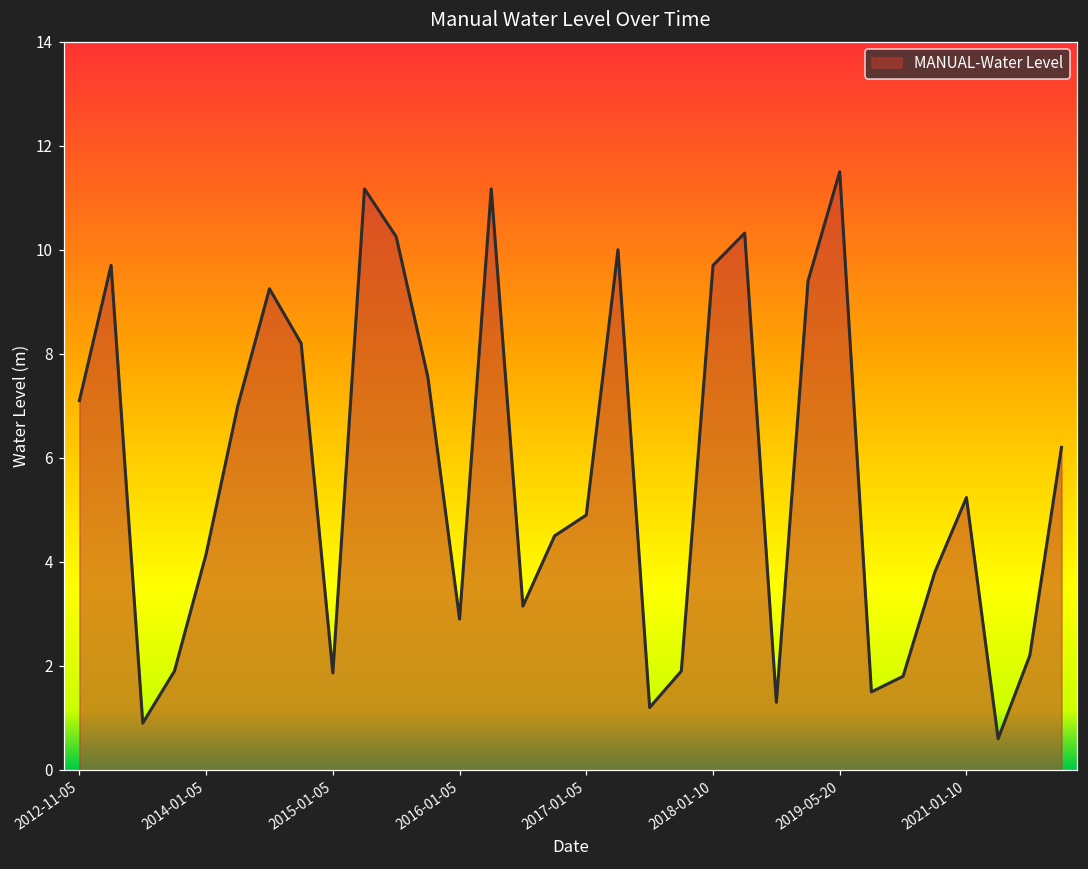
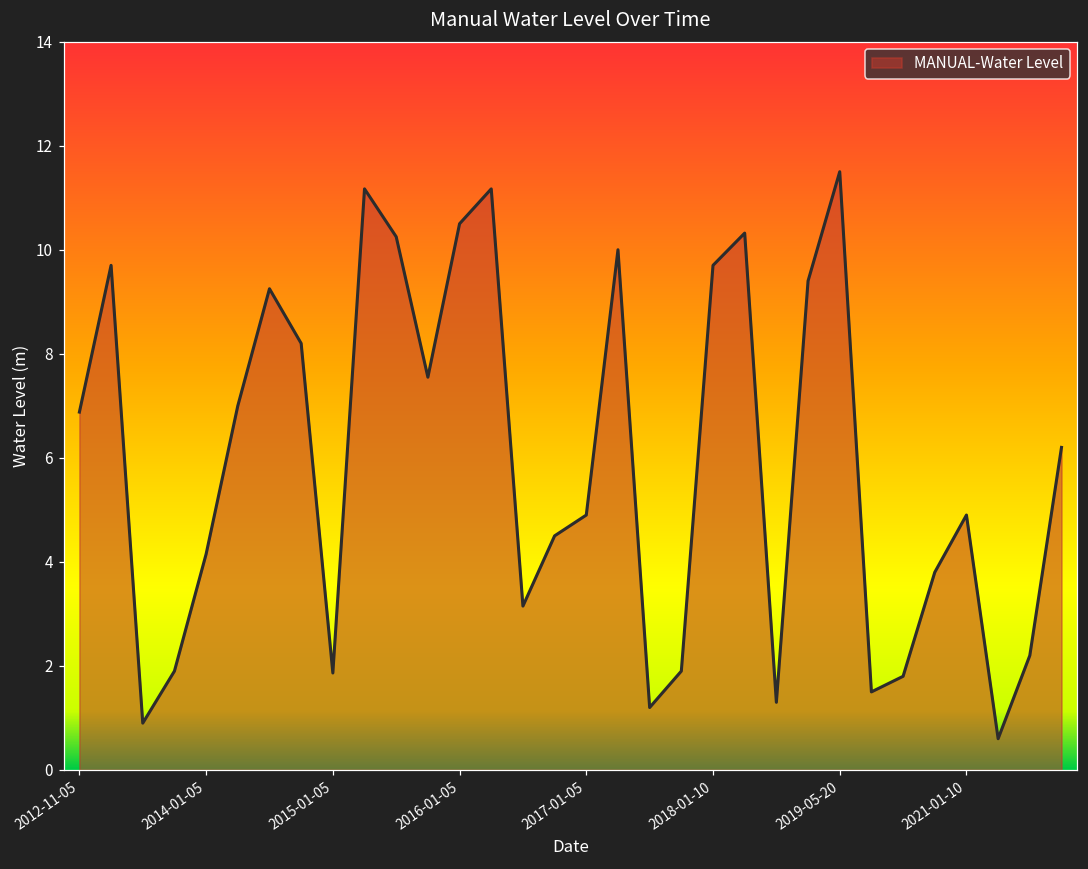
2012-11-05: 7.1 -> 6.9
2016-01-05: 2.9 -> 10.5
2021-01-10: 5.2 -> 4.9
